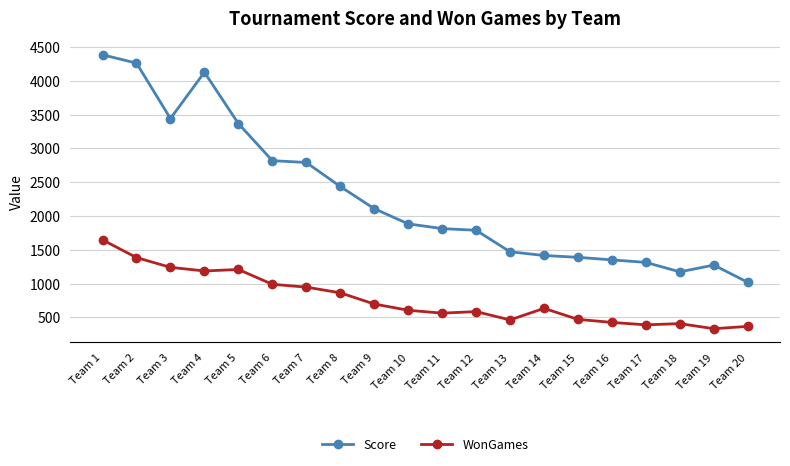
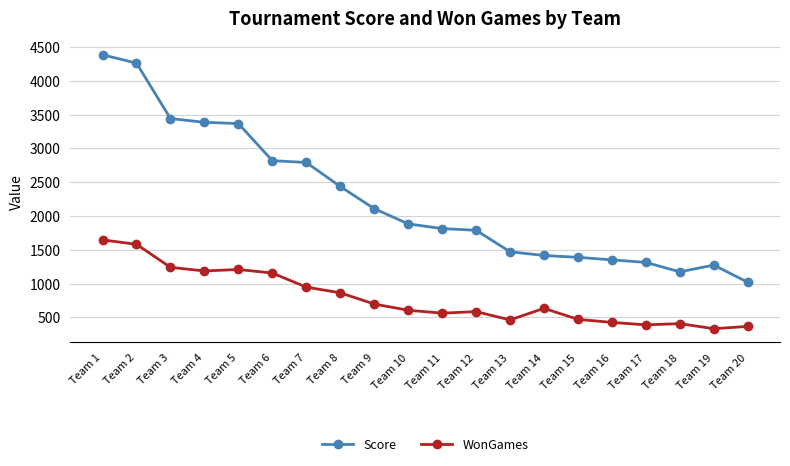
WonGames, Team 2: 1400 -> 1600
Score, Team 4: 4100 -> 3400
WonGames, Team 6: 1000 -> 1200
